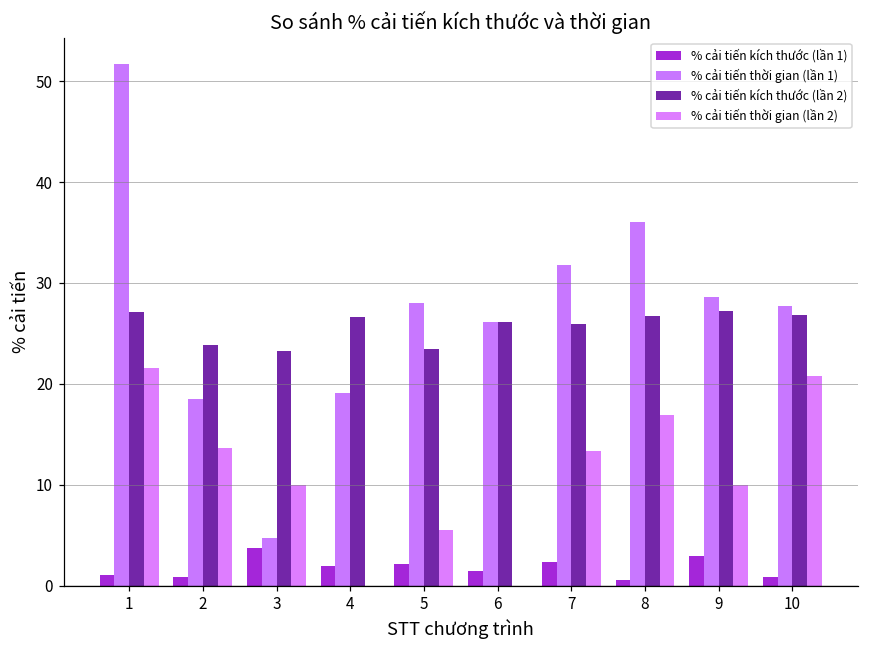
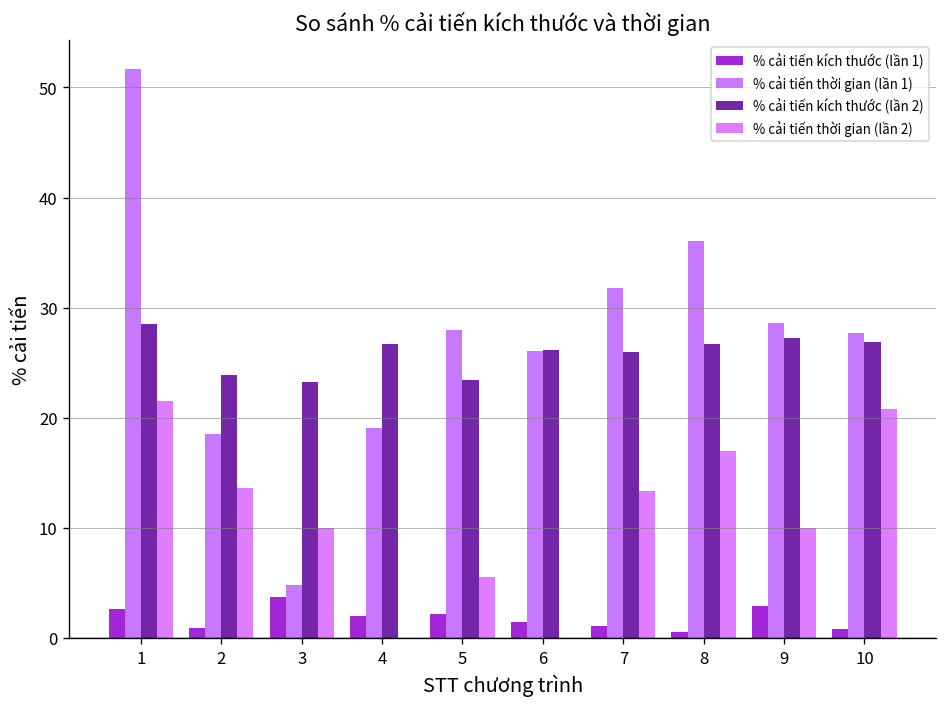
% cải tiến kích thước (lần 1), 1: 1 -> 3
% cải tiến kích thước (lần 2), 1: 27 -> 29
% cải tiến kích thước (lần 1), 7: 2 -> 1
